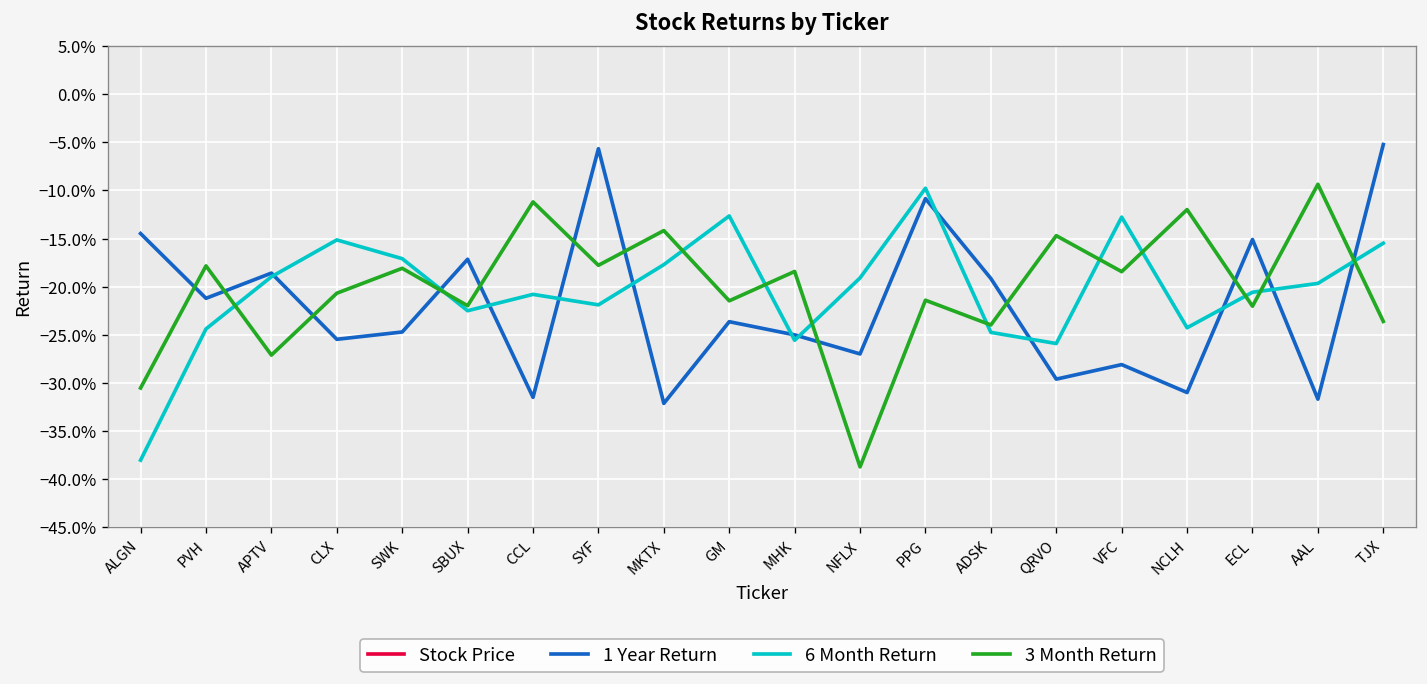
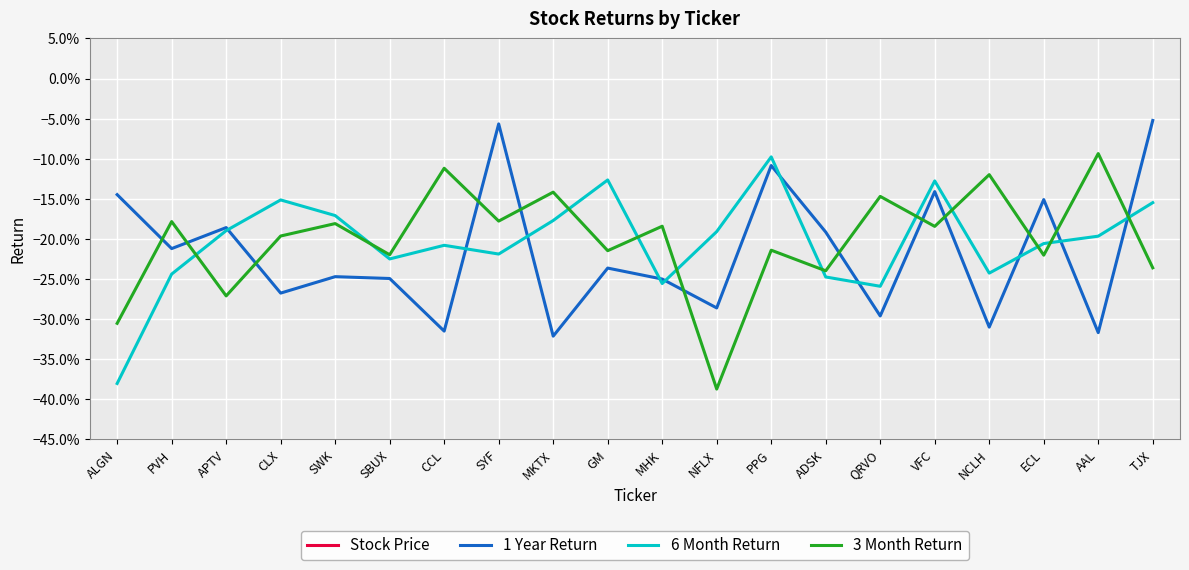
1 Year Return, CLX: -25% -> -27%
3 Month Return, CLX: -21% -> -20%
1 Year Return, SBUX: -17% -> -25%
1 Year Return, NFLX: -27% -> -29%
1 Year Return, VFC: -28% -> -14%
